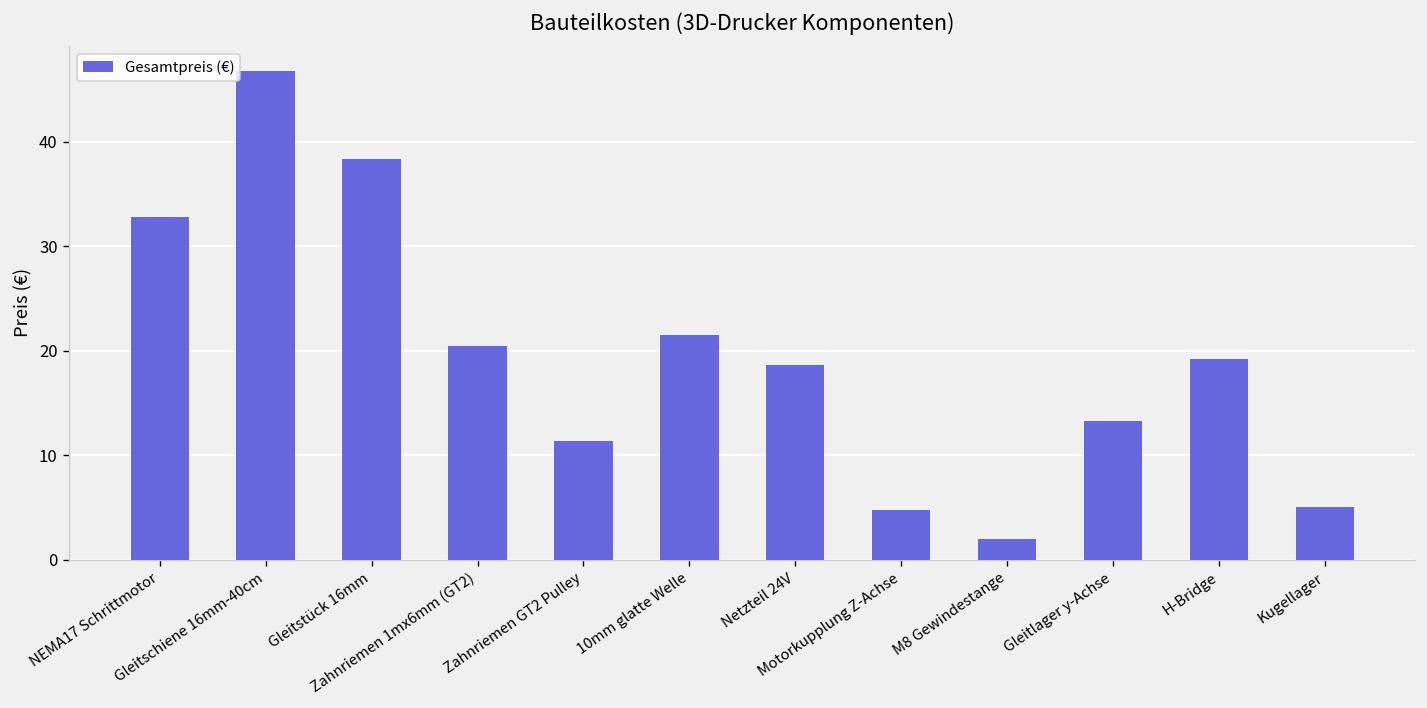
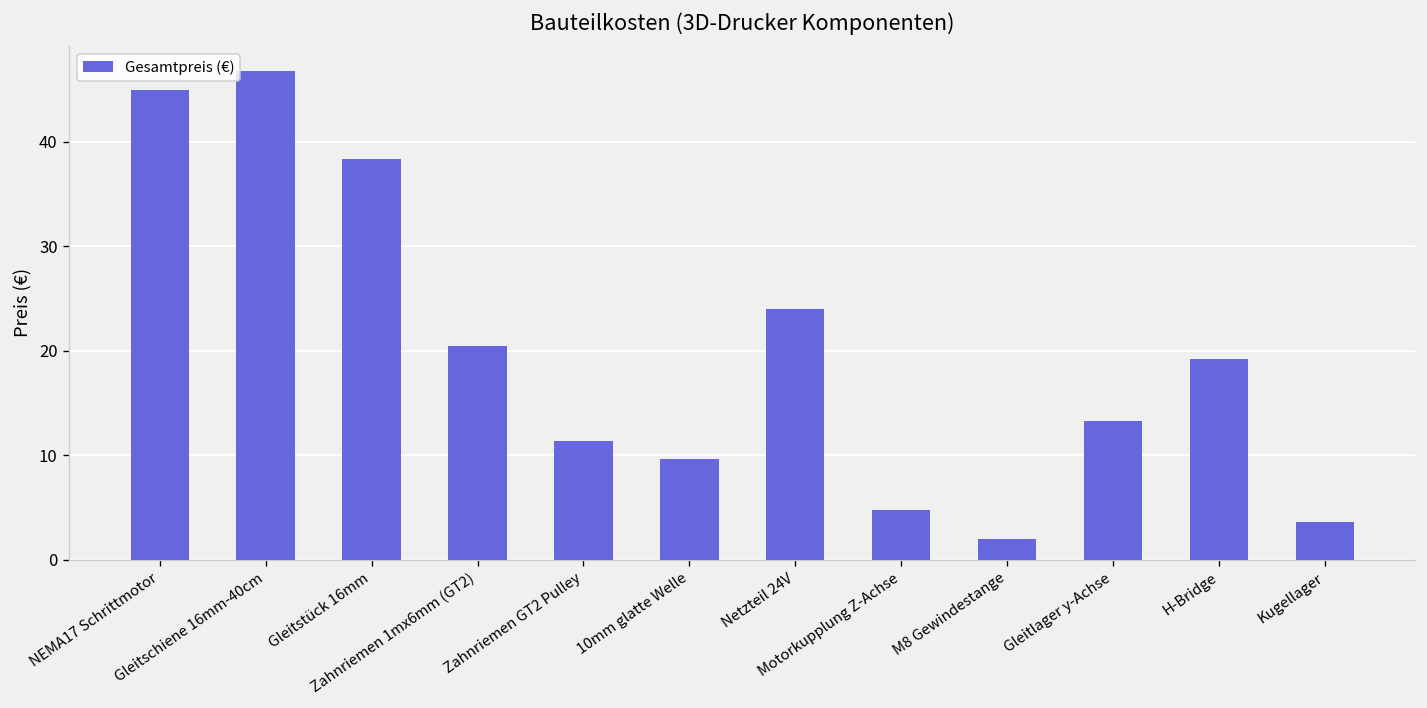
NEMA17 Schrittmotor: 33 -> 45
10mm glatte Welle: 21 -> 10
Netzteil 24V: 19 -> 24
Kugellager: 5 -> 4
